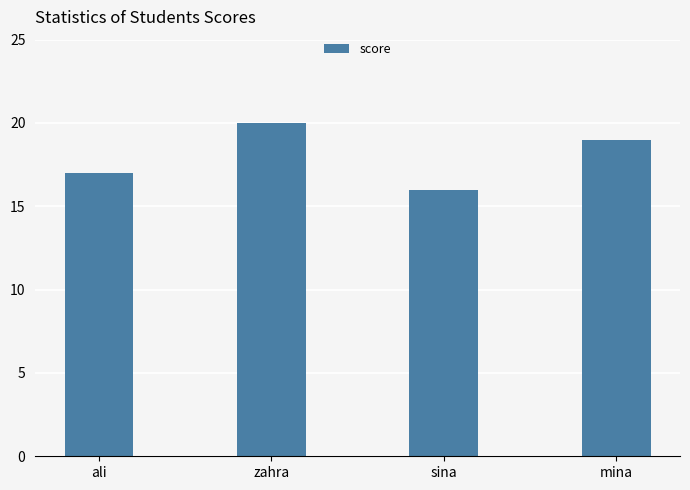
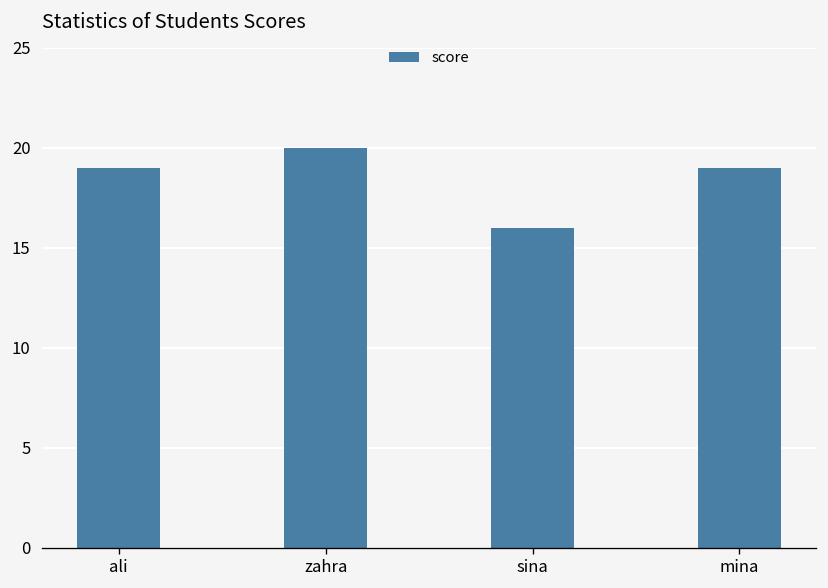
ali: 17 -> 19
